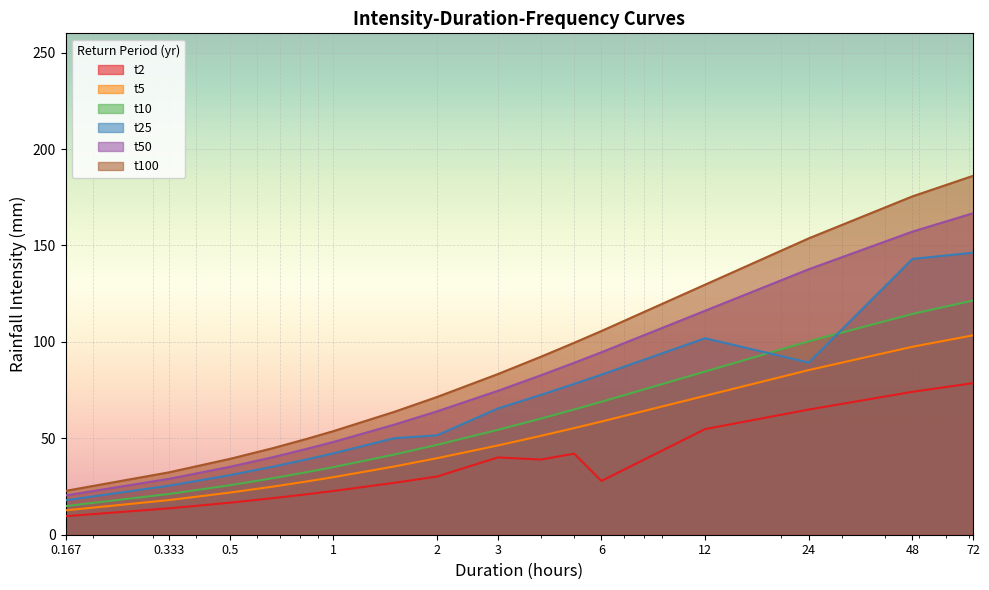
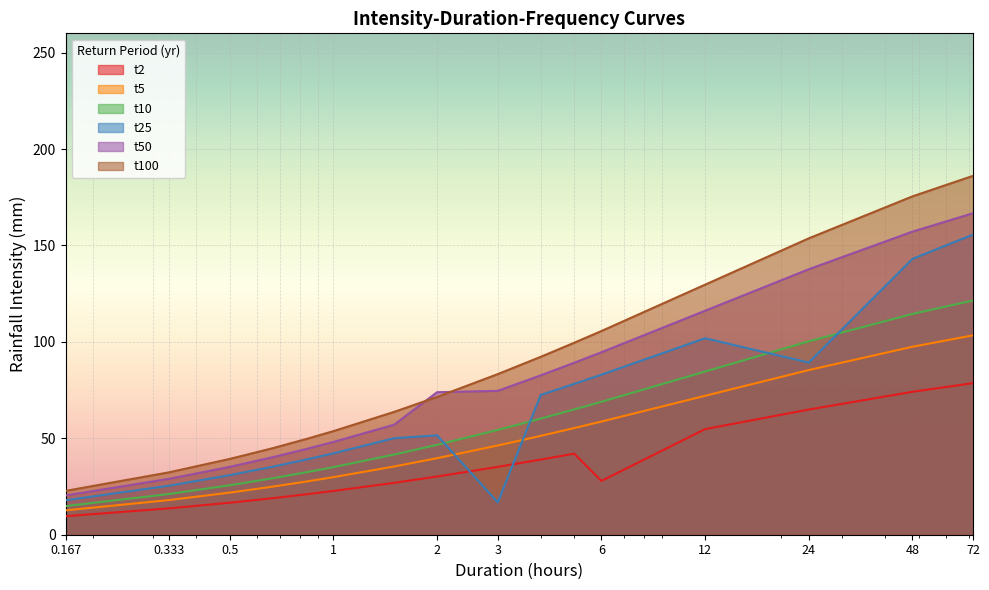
t50, 2: 64 -> 74
t2, 3: 40 -> 35
t25, 3: 65 -> 17
t25, 72: 146 -> 156
